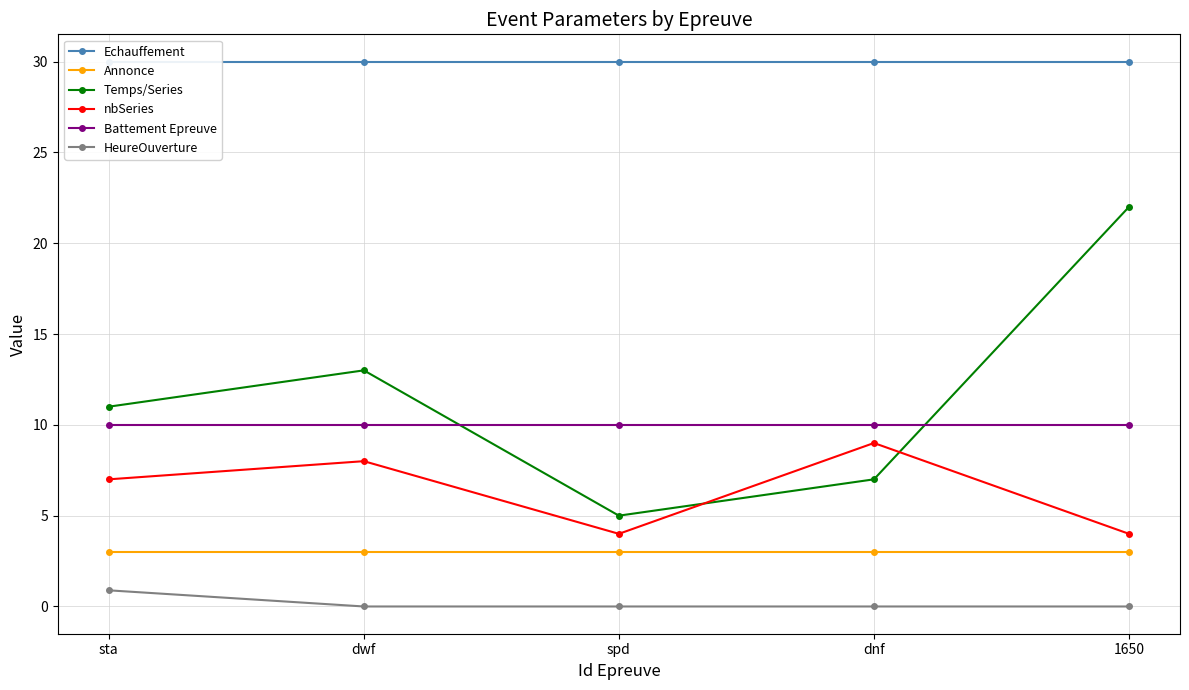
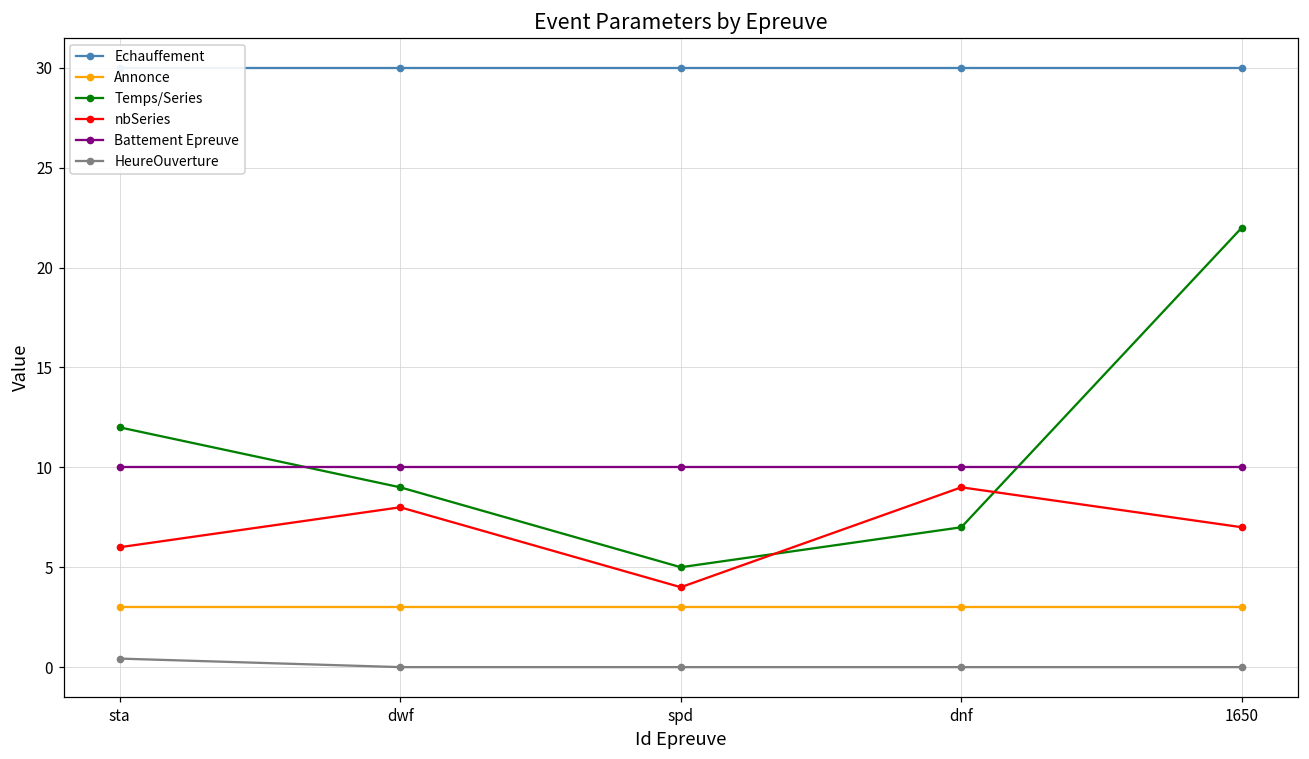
Temps/Series, sta: 11 -> 12
nbSeries, sta: 7 -> 6
HeureOuverture, sta: 0.9 -> 0.4
Temps/Series, dwf: 13 -> 9
nbSeries, 1650: 4 -> 7
